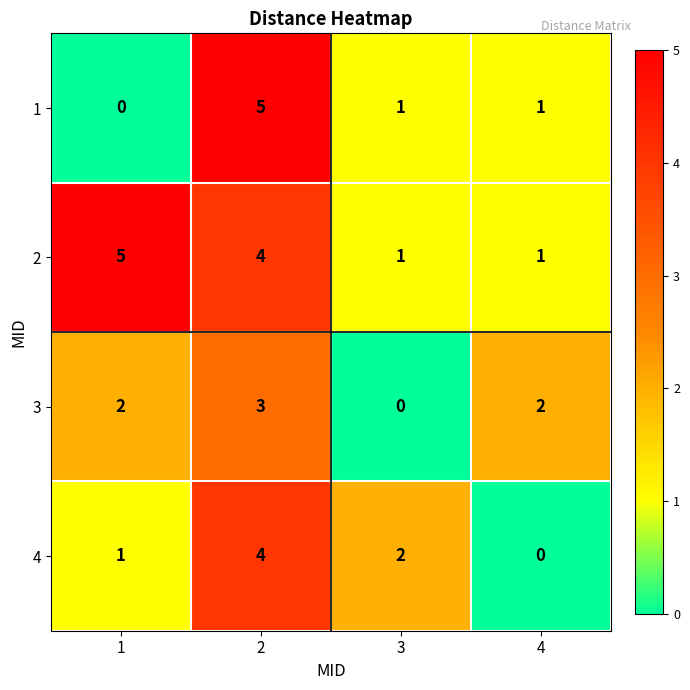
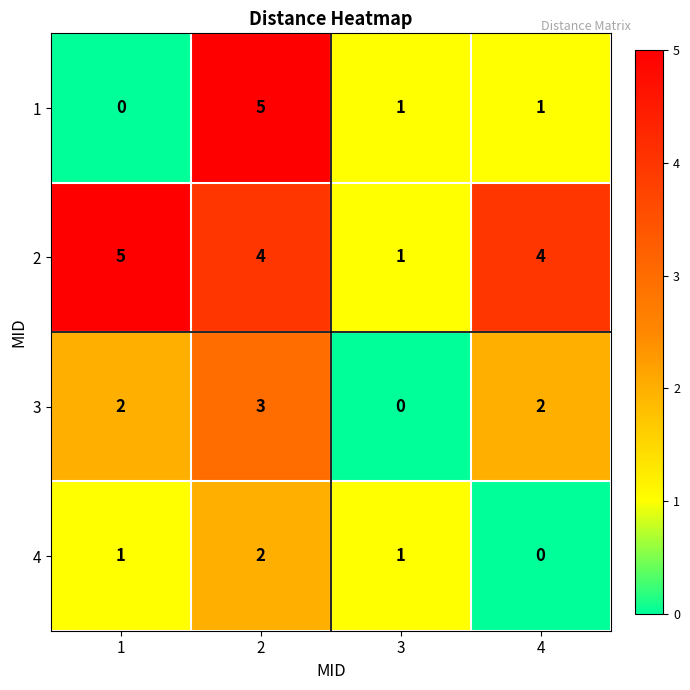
2, 4: 1 -> 4
4, 2: 4 -> 2
4, 3: 2 -> 1
